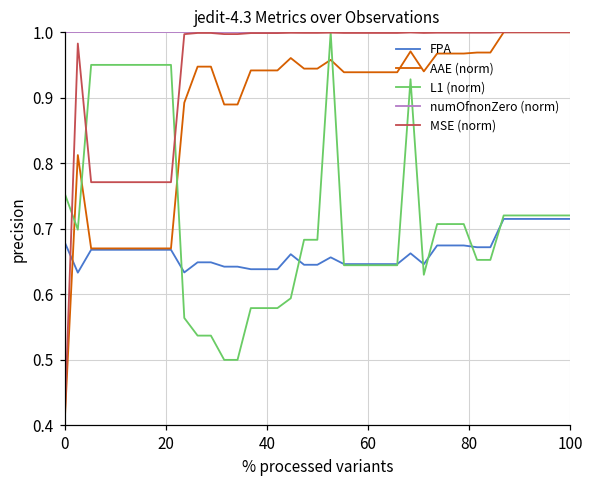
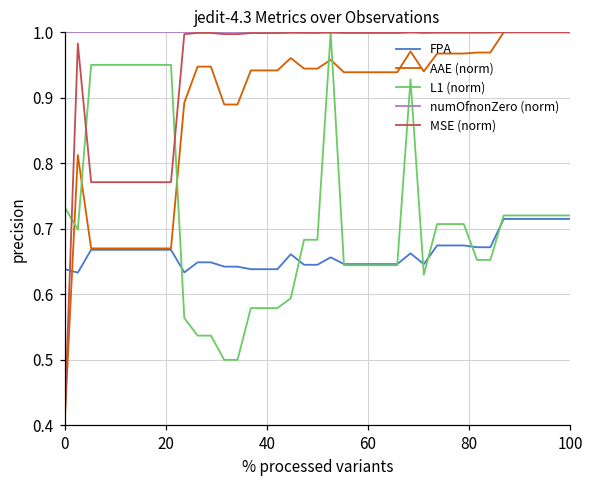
FPA, 0: 0.68 -> 0.64
L1 (norm), 0: 0.75 -> 0.73
